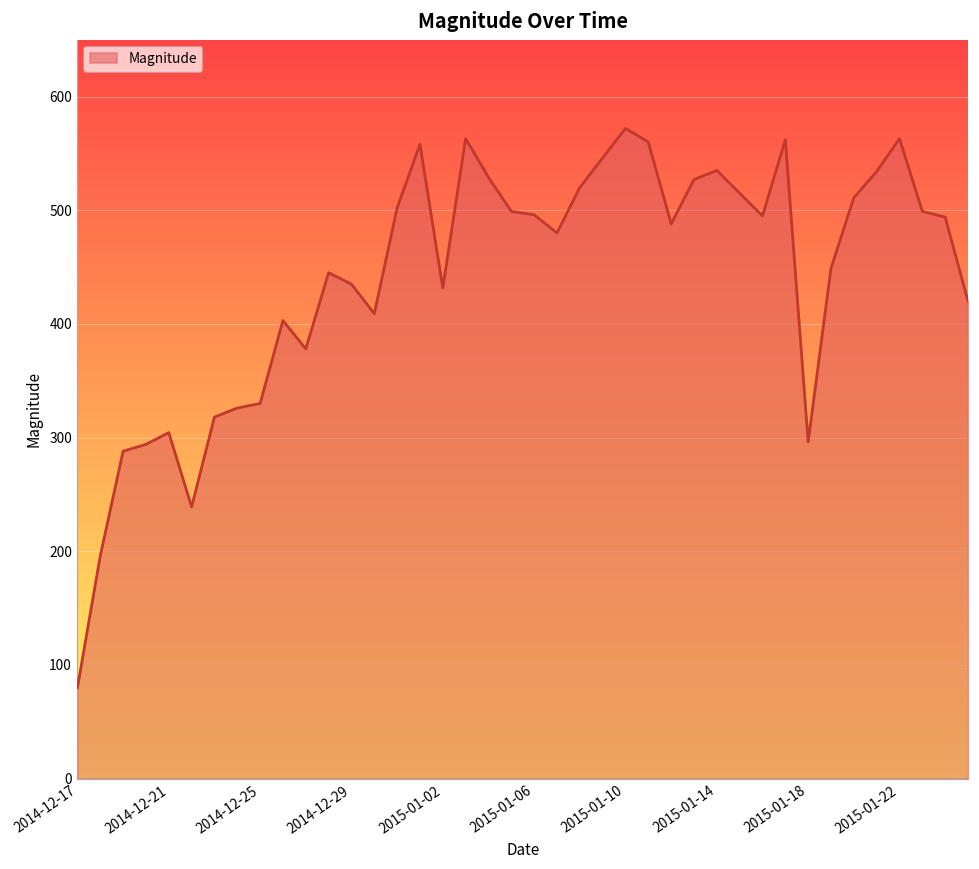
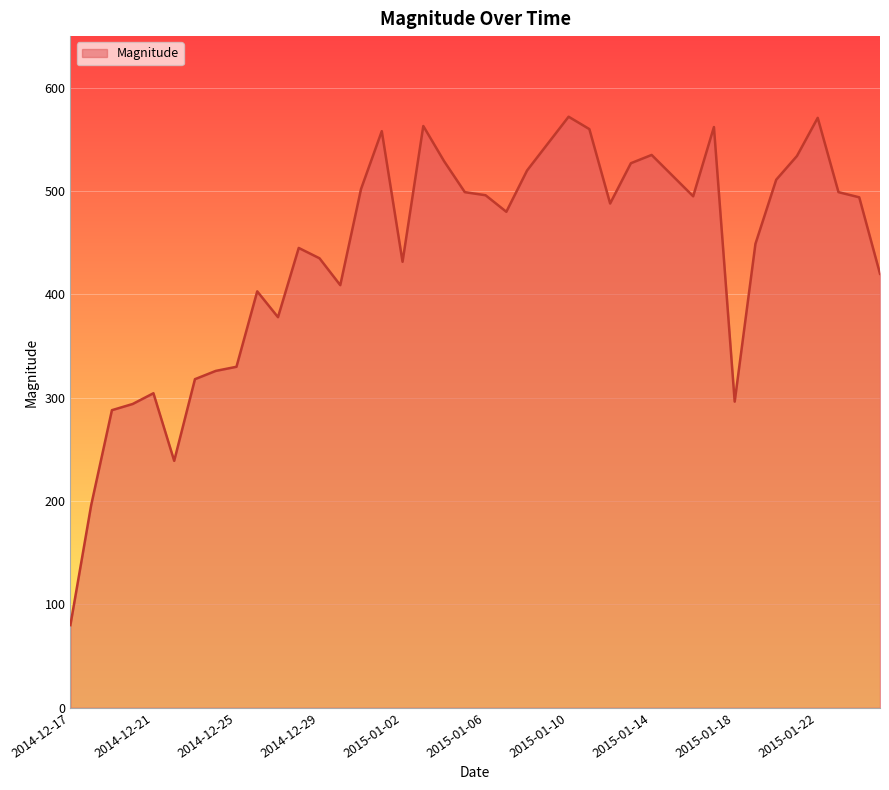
2015-01-22: 563 -> 571
